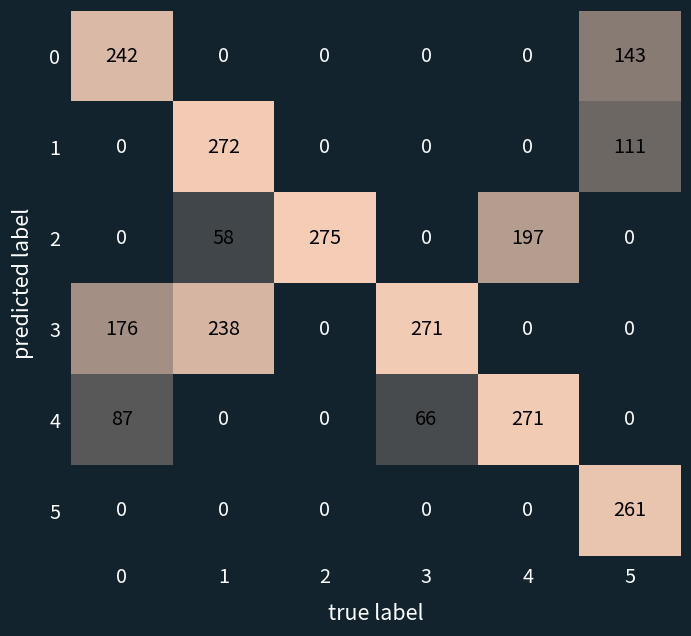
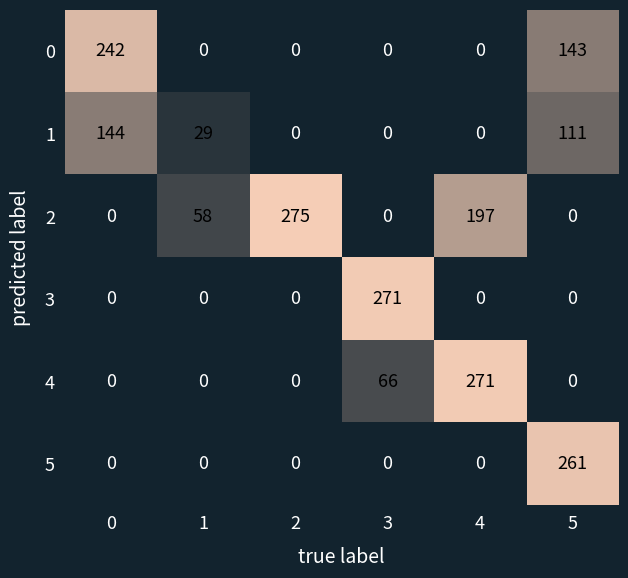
1, 0: 0 -> 144
1, 1: 272 -> 29
3, 0: 176 -> 0
3, 1: 238 -> 0
4, 0: 87 -> 0
